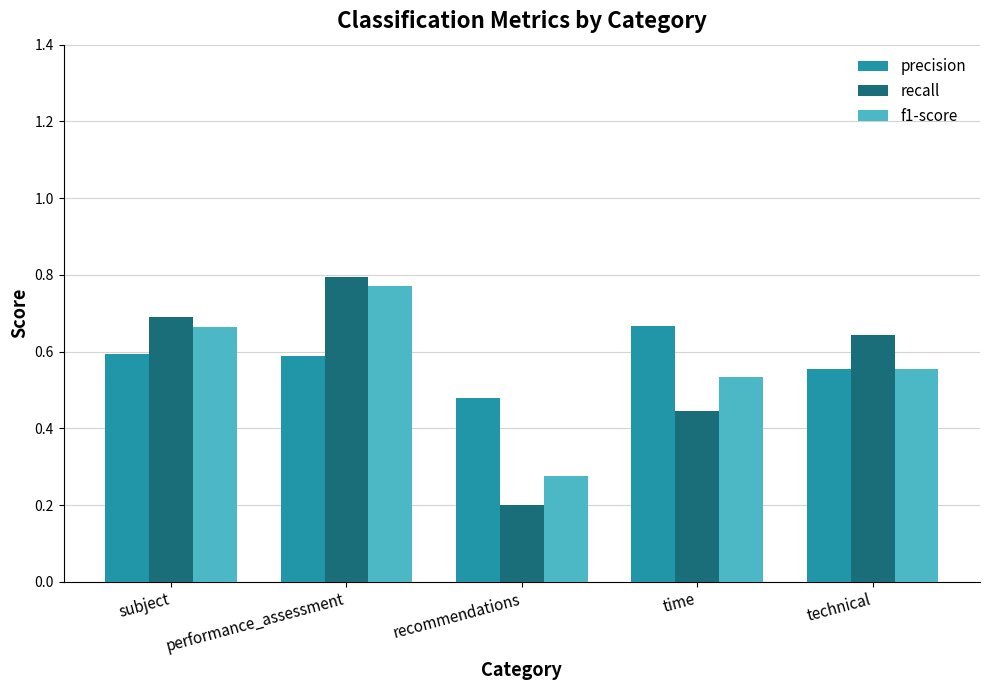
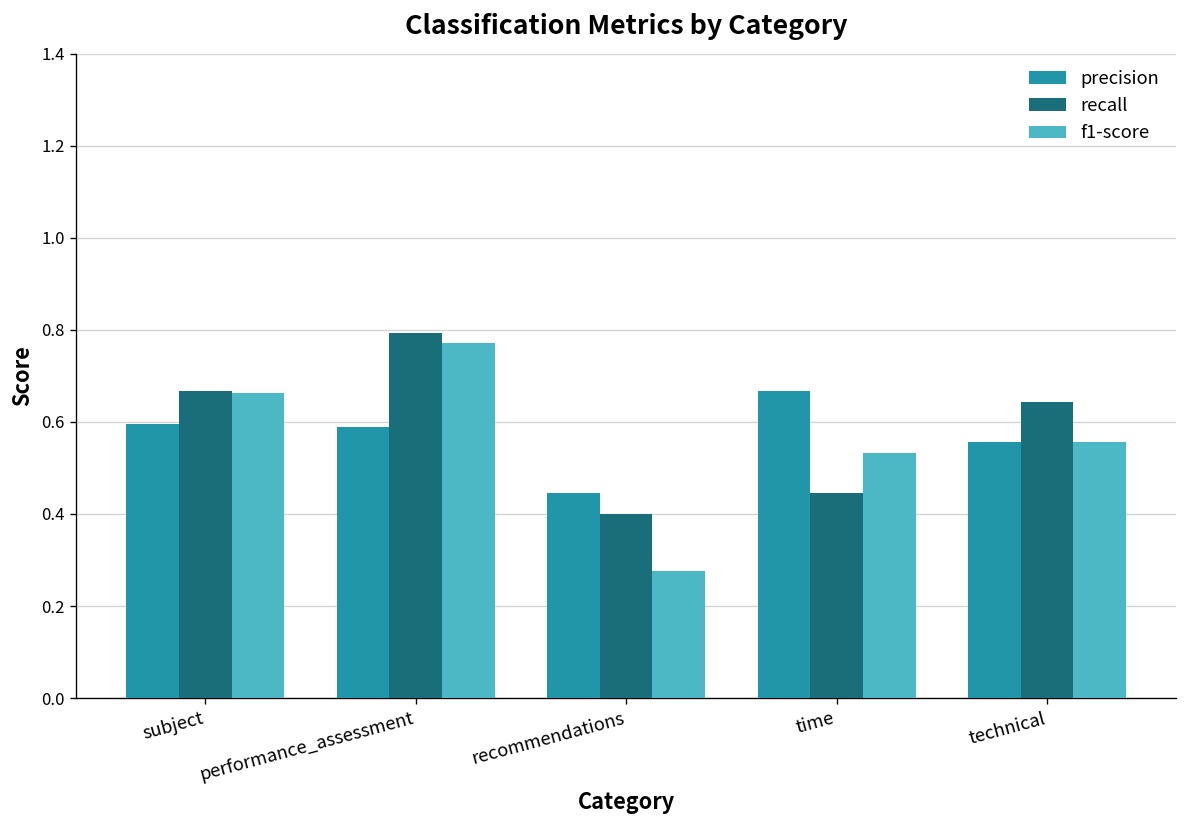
recall, subject: 0.69 -> 0.67
precision, recommendations: 0.48 -> 0.44
recall, recommendations: 0.2 -> 0.4
